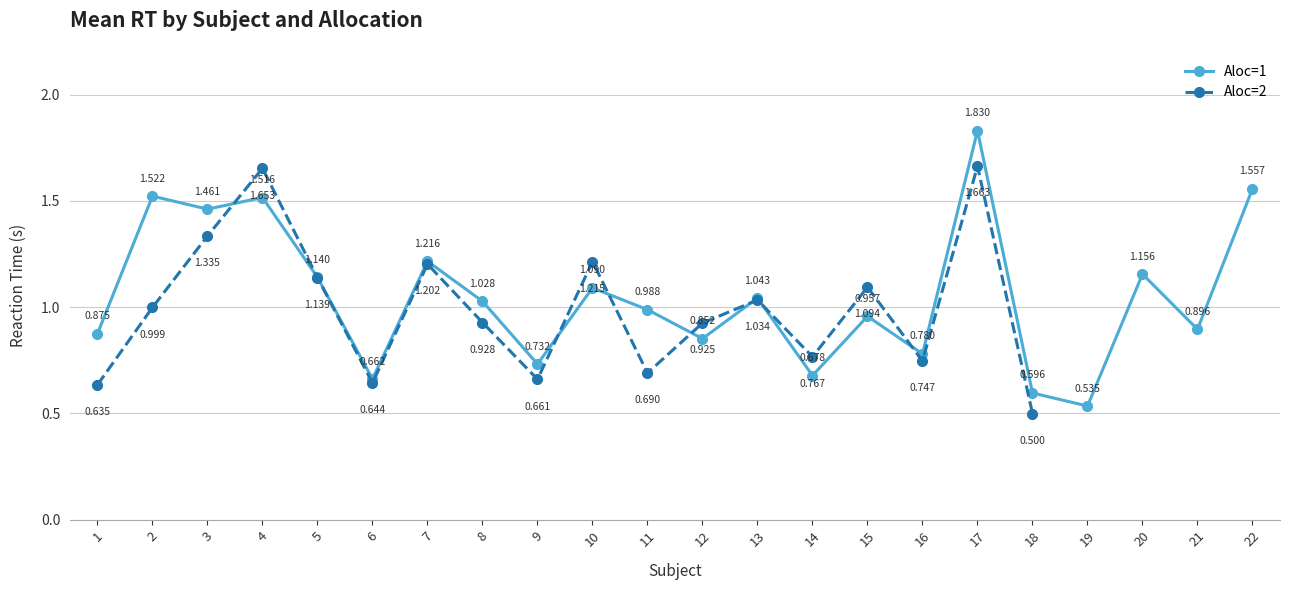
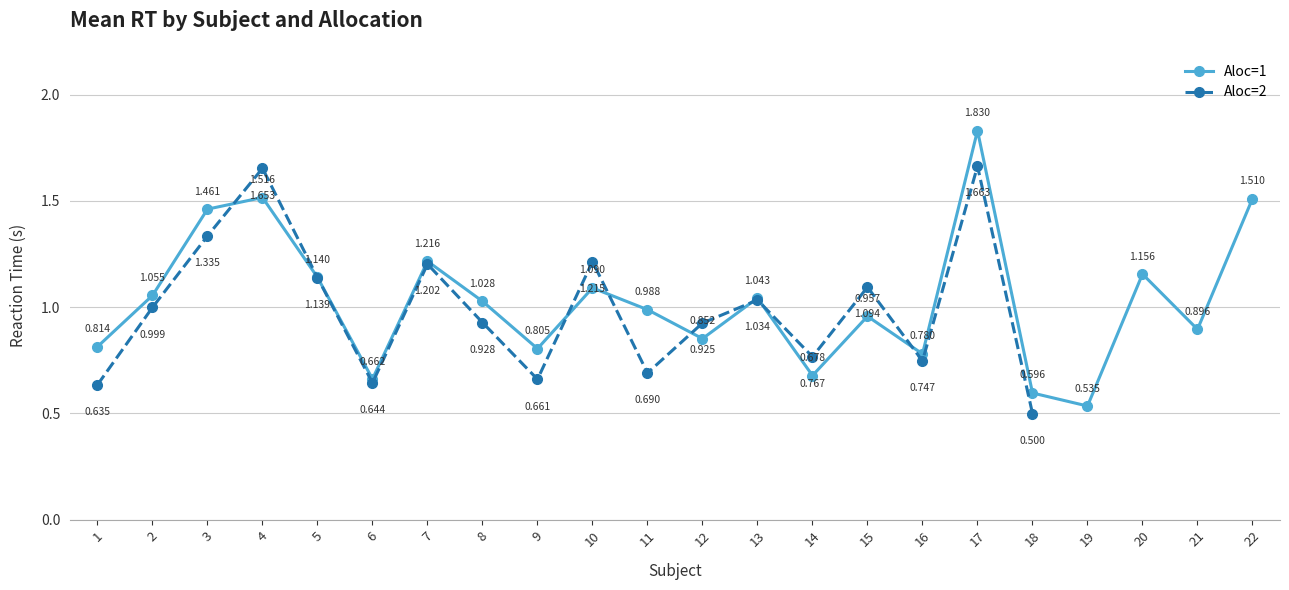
Aloc=1, 1: 0.875 -> 0.814
Aloc=1, 2: 1.522 -> 1.055
Aloc=1, 9: 0.732 -> 0.805
Aloc=1, 22: 1.557 -> 1.510
